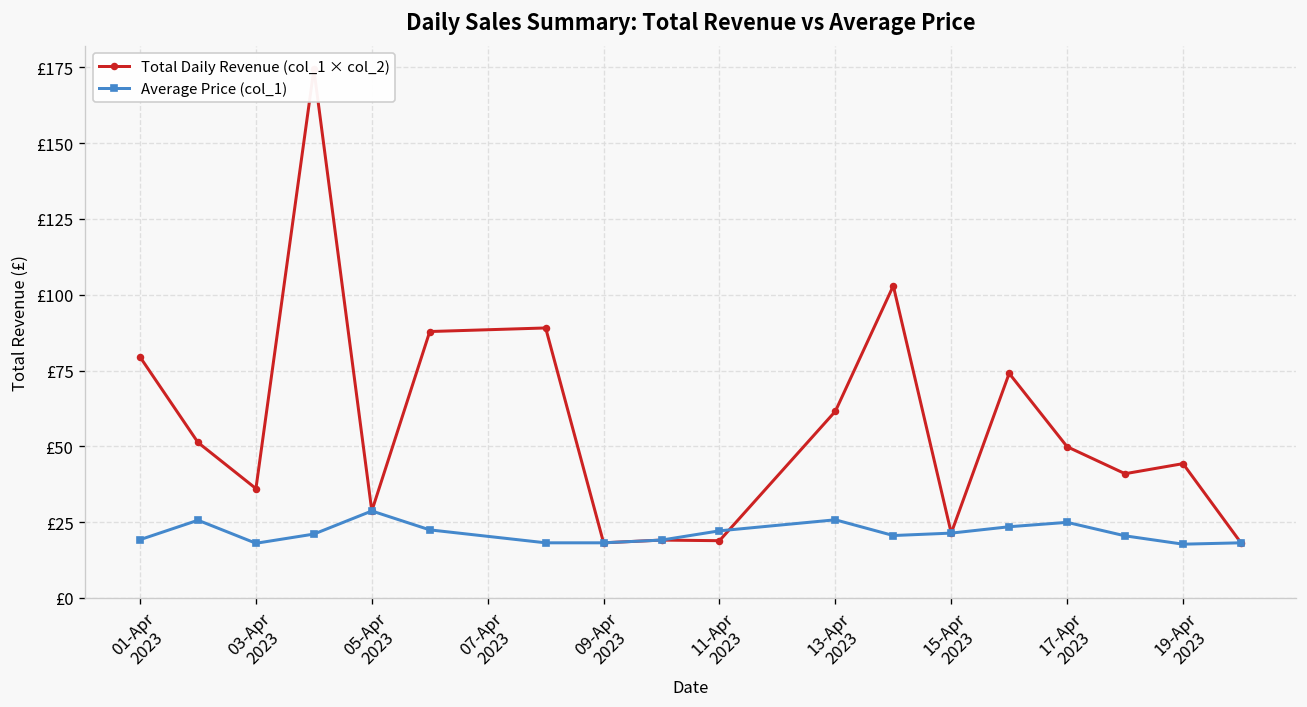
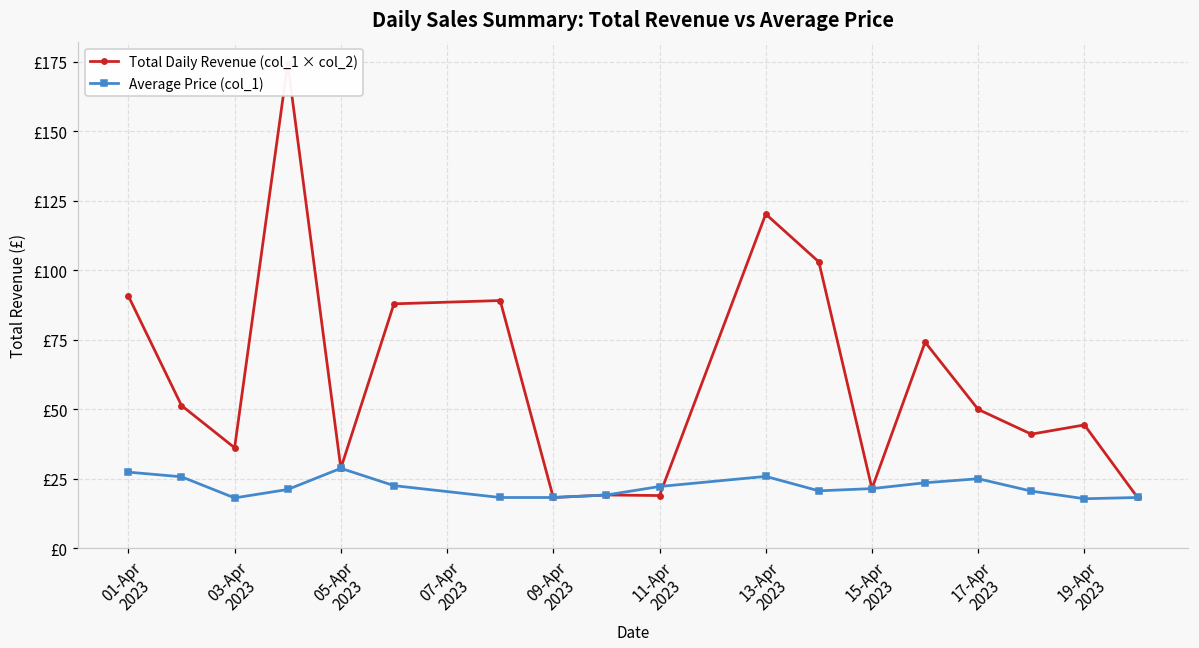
Total Daily Revenue (col_1 × col_2), 01-Apr 2023: £79 -> £91
Average Price (col_1), 01-Apr 2023: £19 -> £27
Total Daily Revenue (col_1 × col_2), 13-Apr 2023: £62 -> £120
